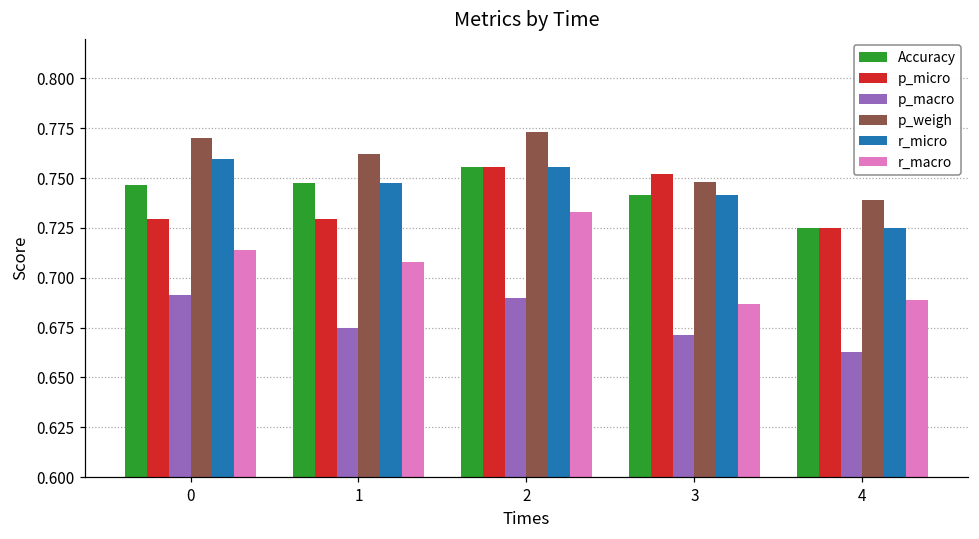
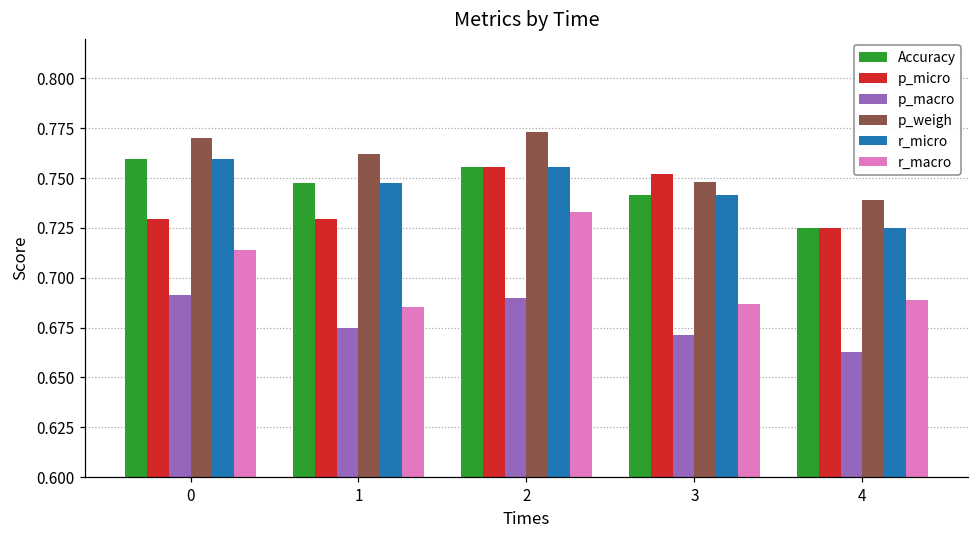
Accuracy, 0: 0.747 -> 0.760
r_macro, 1: 0.708 -> 0.685
